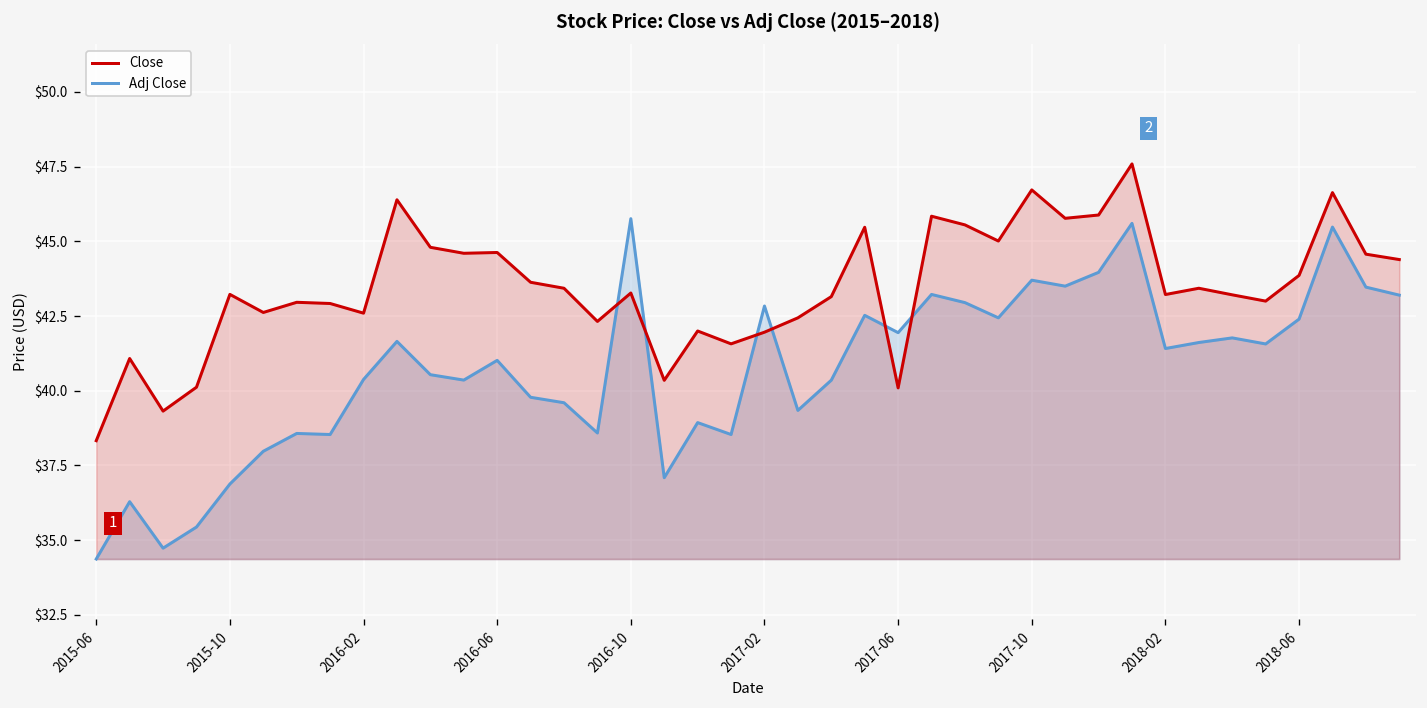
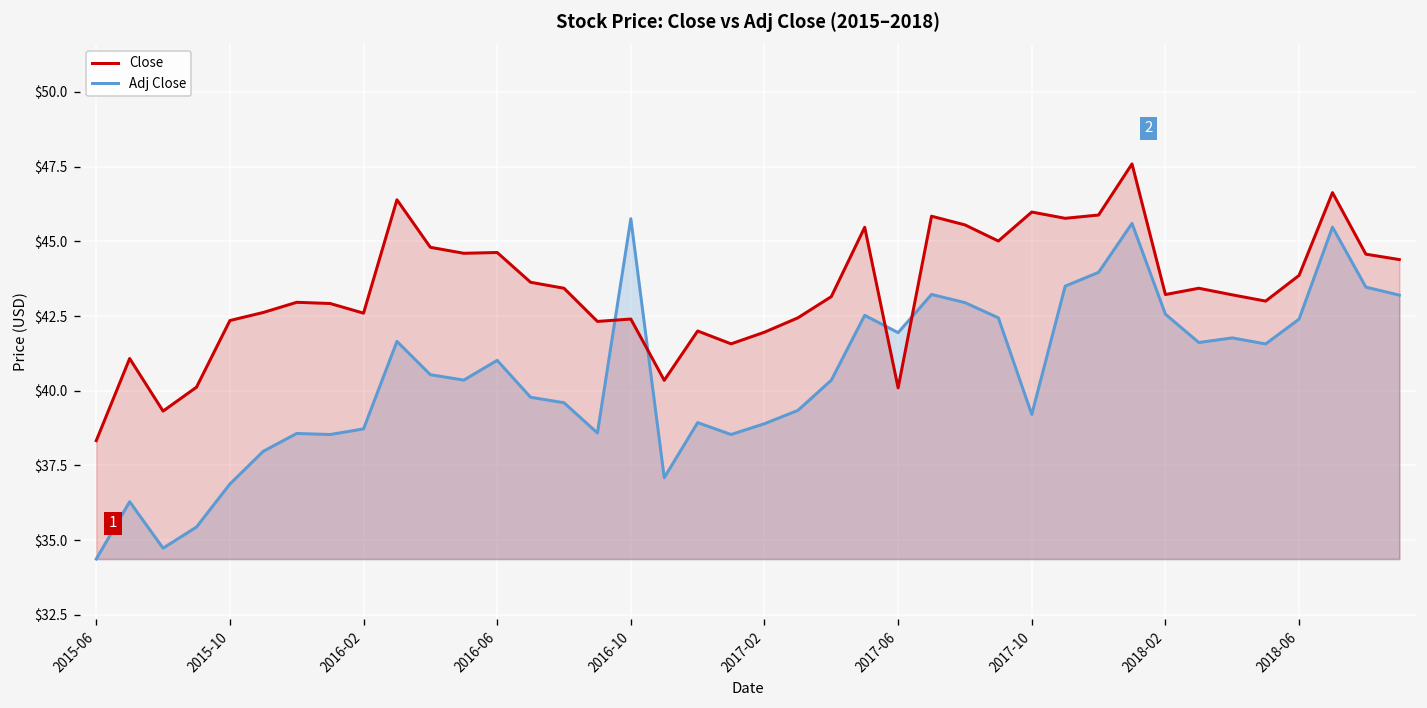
Close, 2015-10: $43.2 -> $42.3
Adj Close, 2016-02: $40.4 -> $38.7
Close, 2016-10: $43.3 -> $42.4
Adj Close, 2017-02: $42.8 -> $38.9
Close, 2017-10: $46.7 -> $46.0
Adj Close, 2017-10: $43.7 -> $39.2
Adj Close, 2018-02: $41.4 -> $42.6
